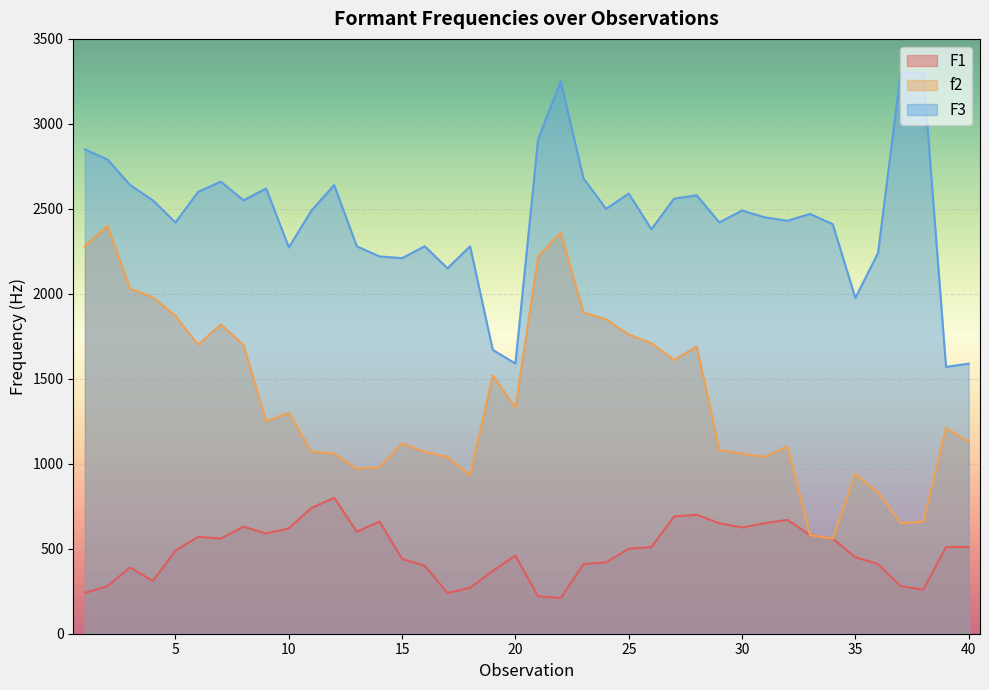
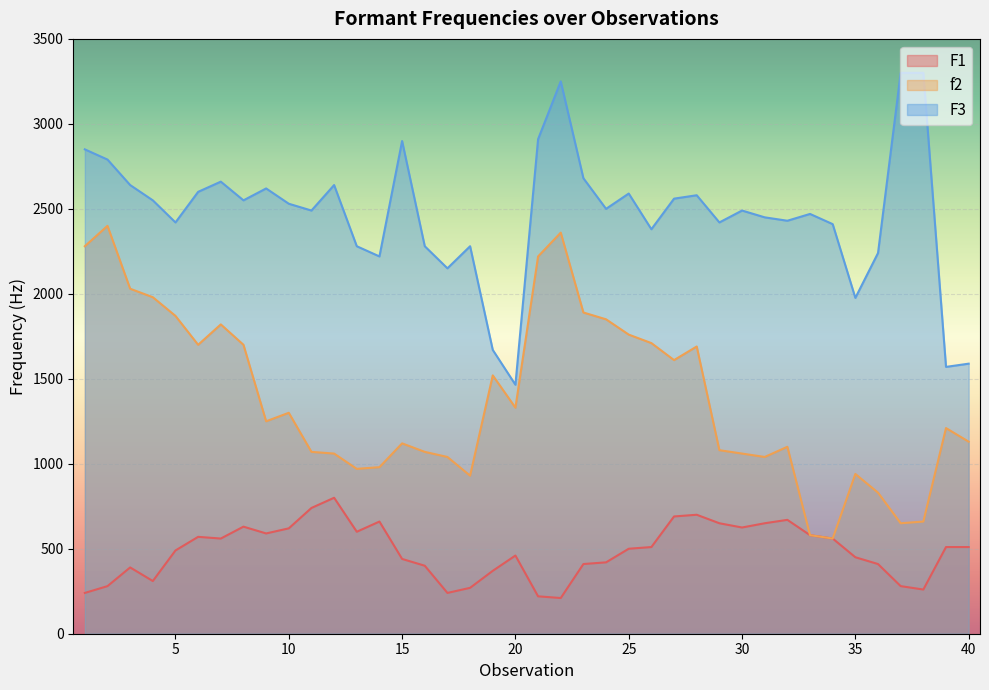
F3, 10: 2270 -> 2530
F3, 15: 2210 -> 2900
F3, 20: 1590 -> 1470
